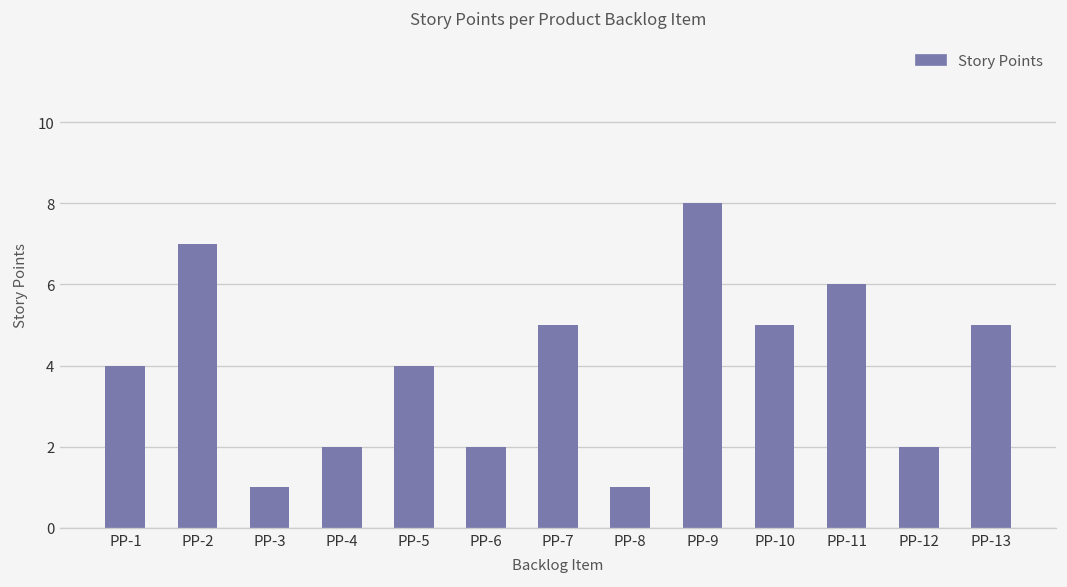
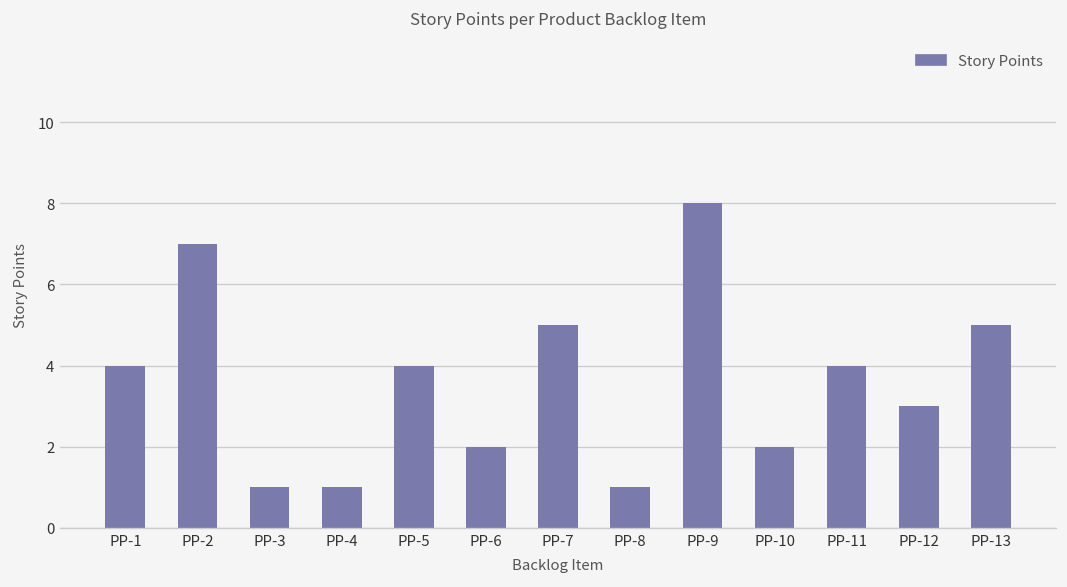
PP-4: 2 -> 1
PP-10: 5 -> 2
PP-11: 6 -> 4
PP-12: 2 -> 3
